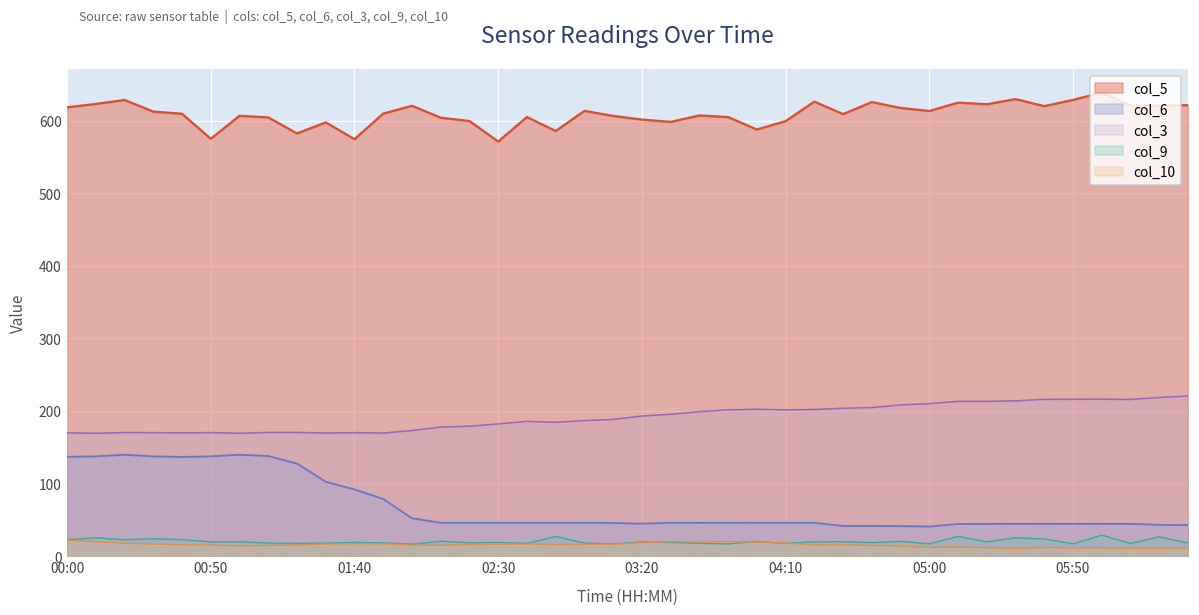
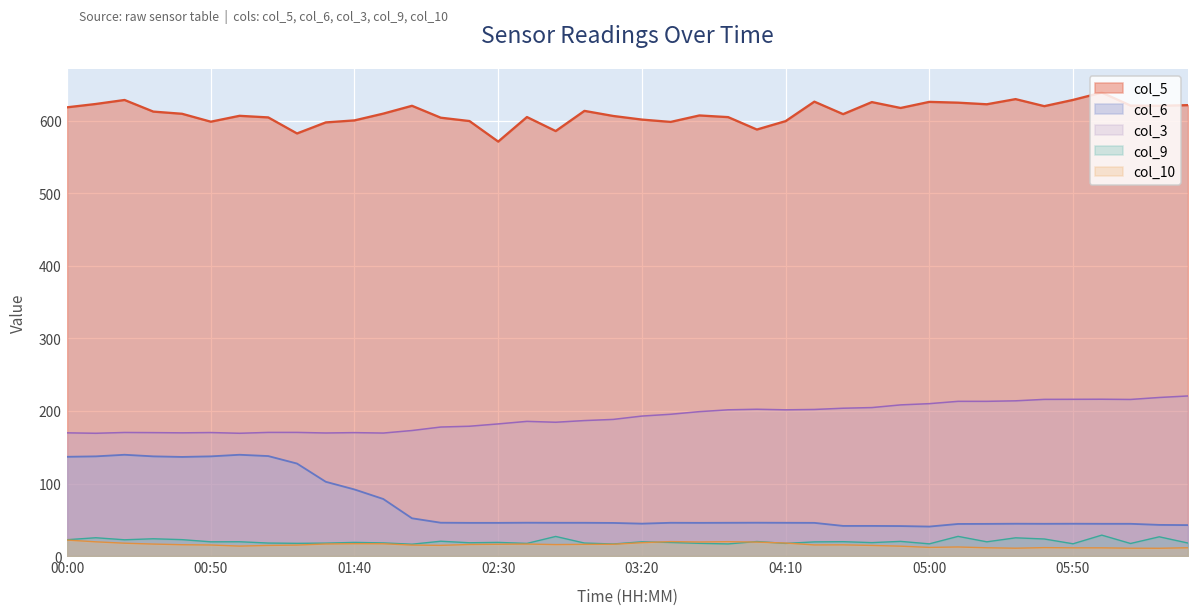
col_5, 00:50: 570 -> 600
col_5, 01:40: 570 -> 600
col_5, 05:00: 610 -> 630
